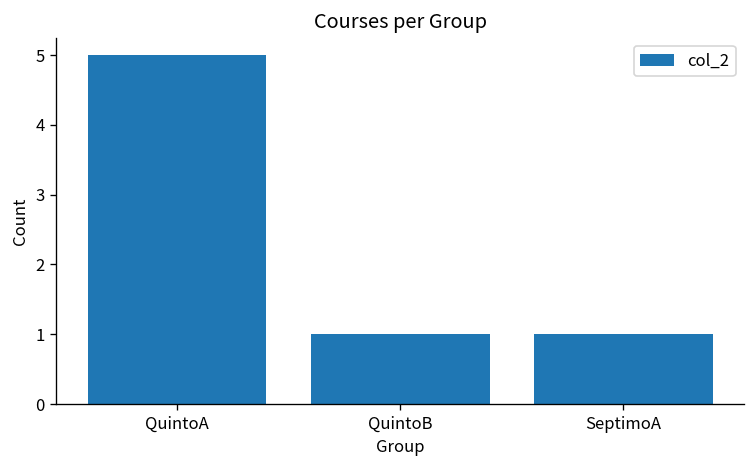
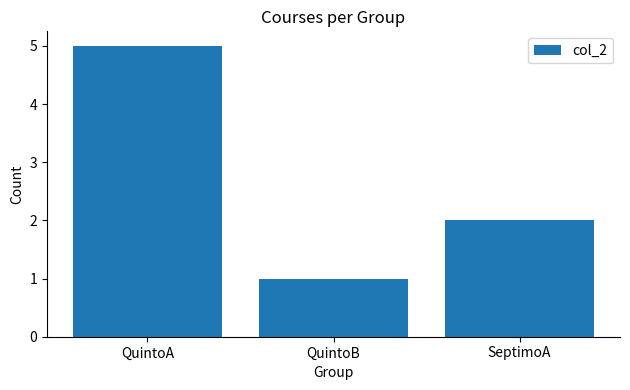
SeptimoA: 1 -> 2
